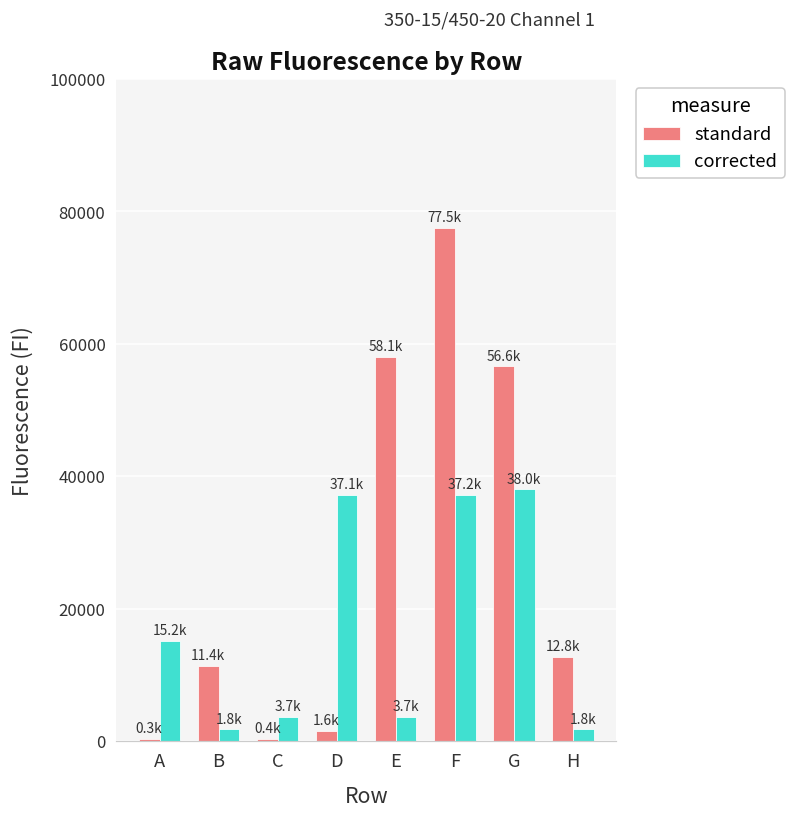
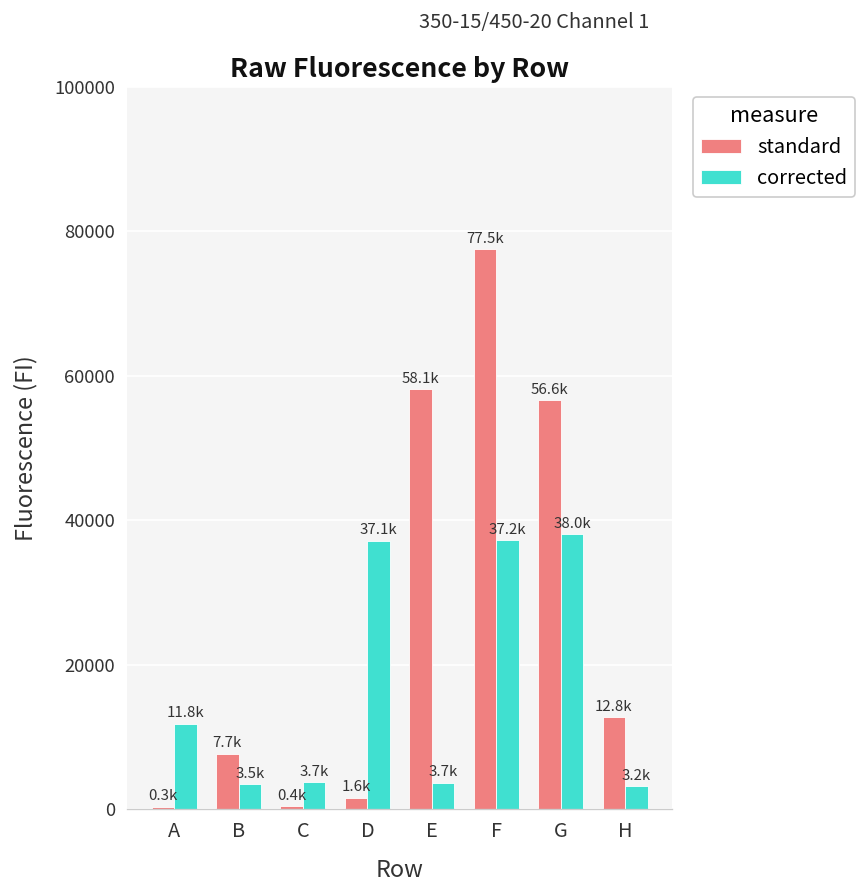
corrected, A: 15.2k -> 11.8k
standard, B: 11.4k -> 7.7k
corrected, B: 1.8k -> 3.5k
corrected, H: 1.8k -> 3.2k
